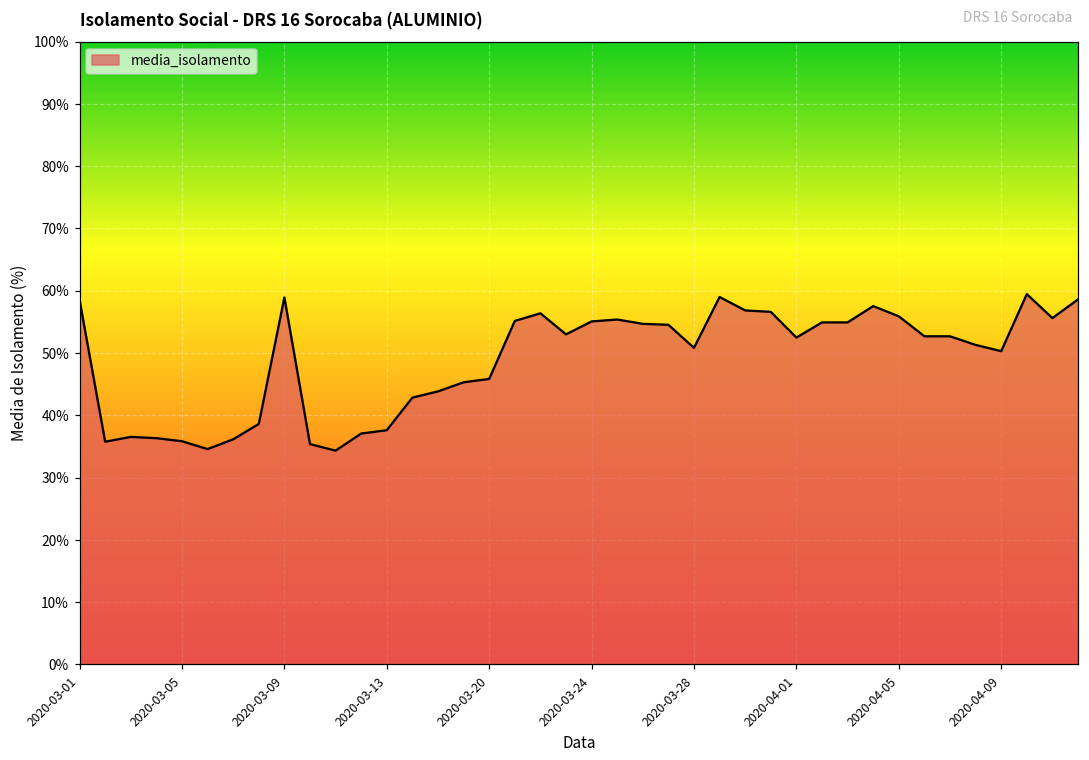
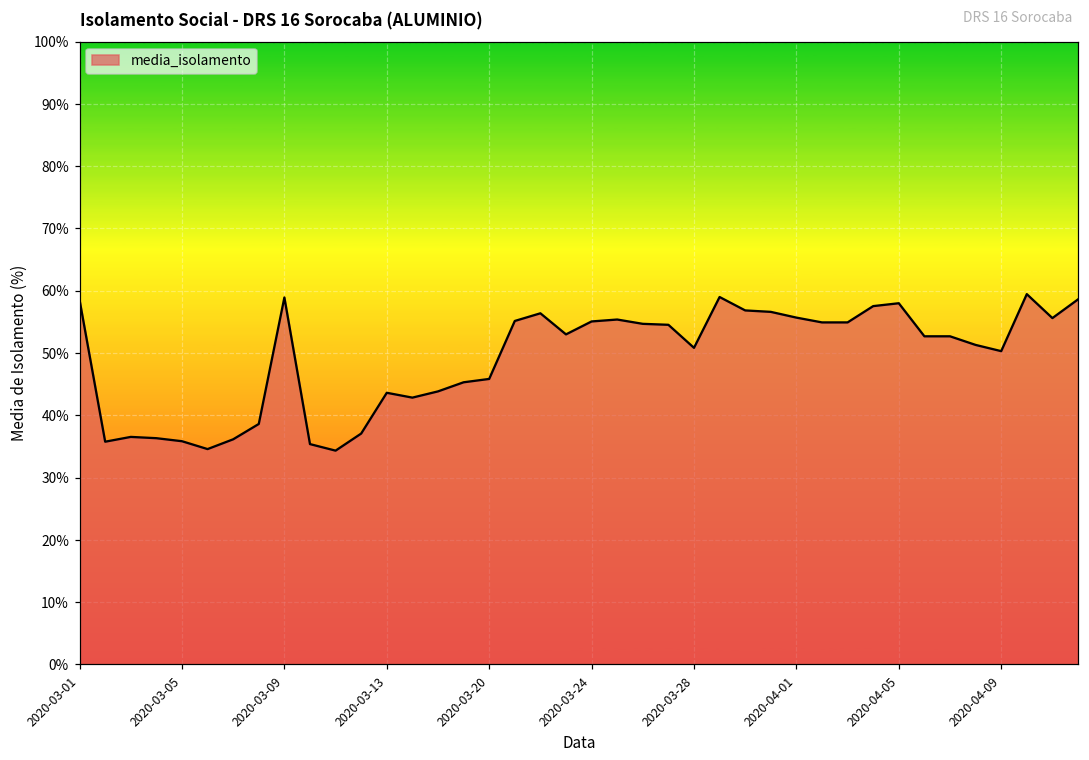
2020-03-13: 38% -> 44%
2020-04-01: 52% -> 56%
2020-04-05: 56% -> 58%
